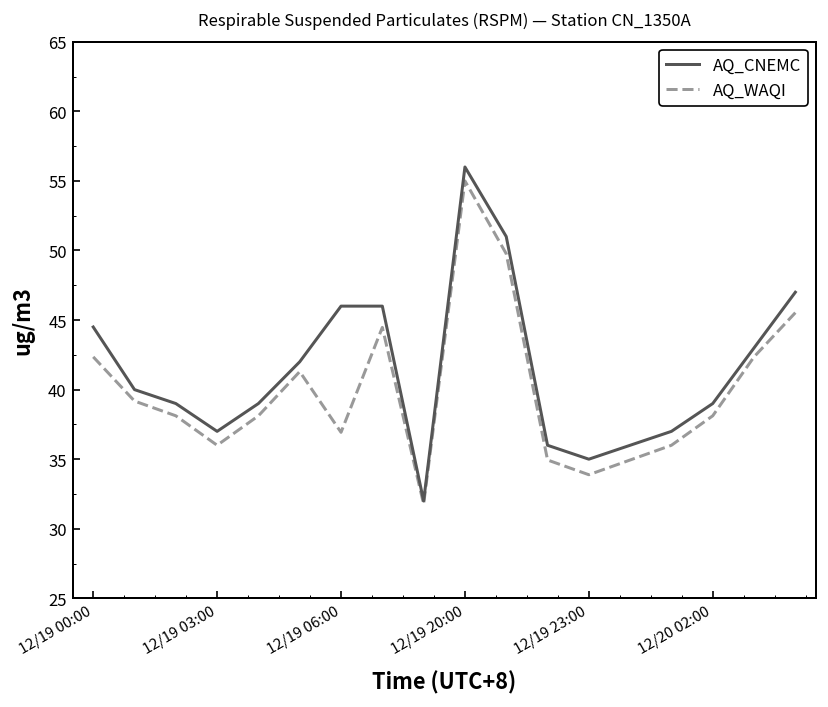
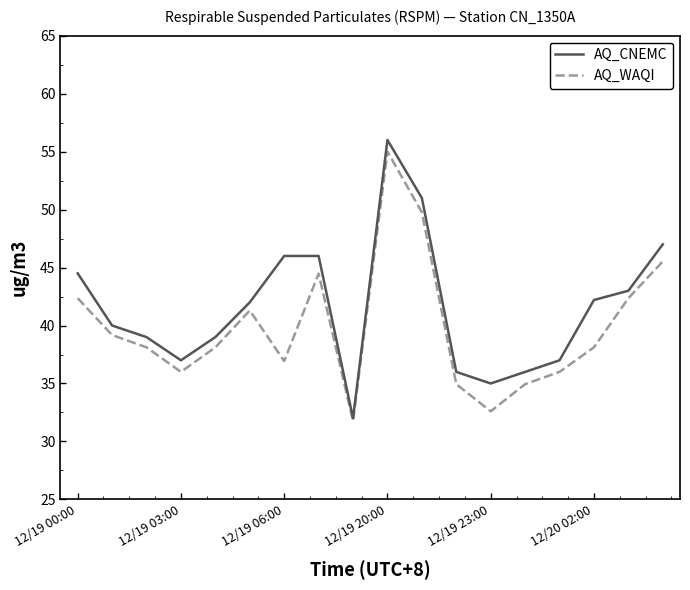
AQ_WAQI, 12/19 23:00: 33.9 -> 32.6
AQ_CNEMC, 12/20 02:00: 39.0 -> 42.2
